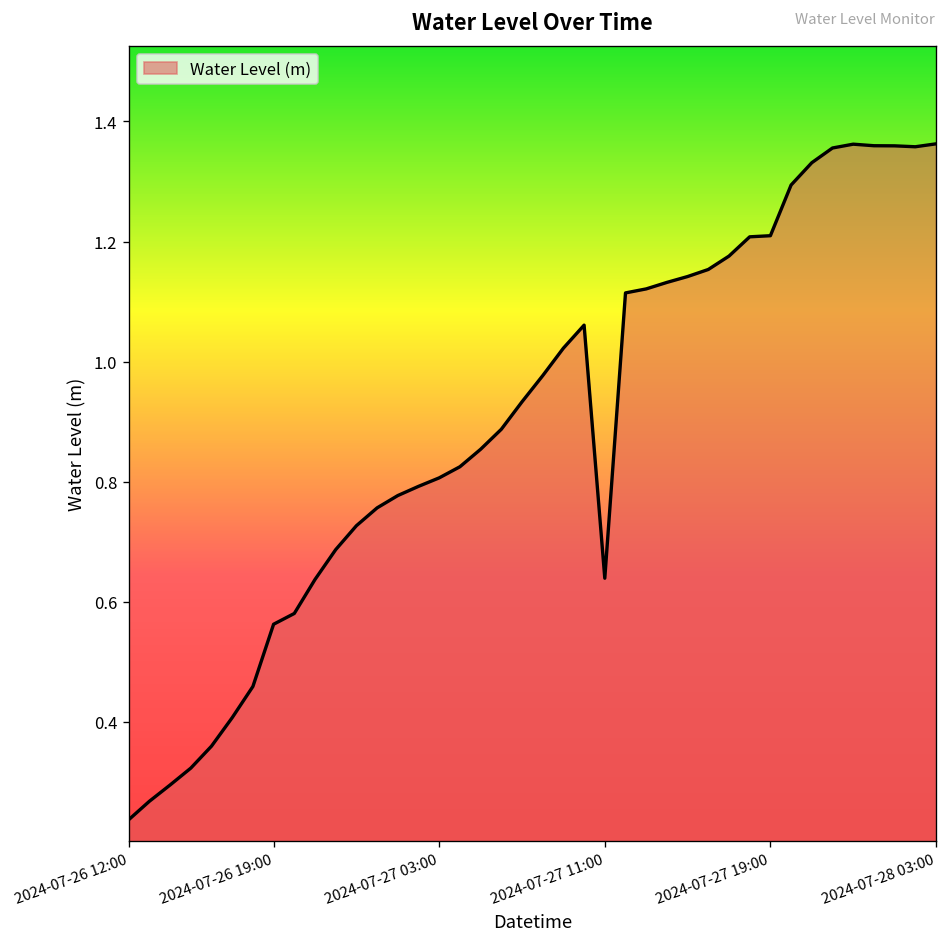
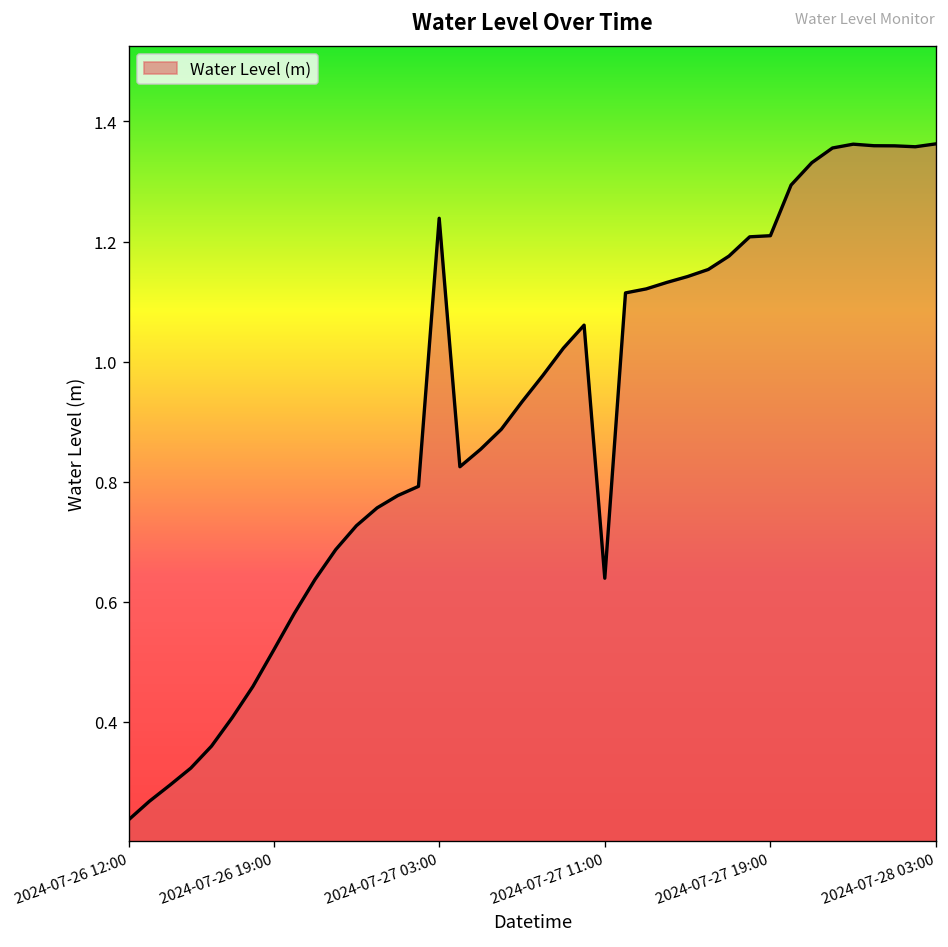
2024-07-26 19:00: 0.56 -> 0.52
2024-07-27 03:00: 0.81 -> 1.24
